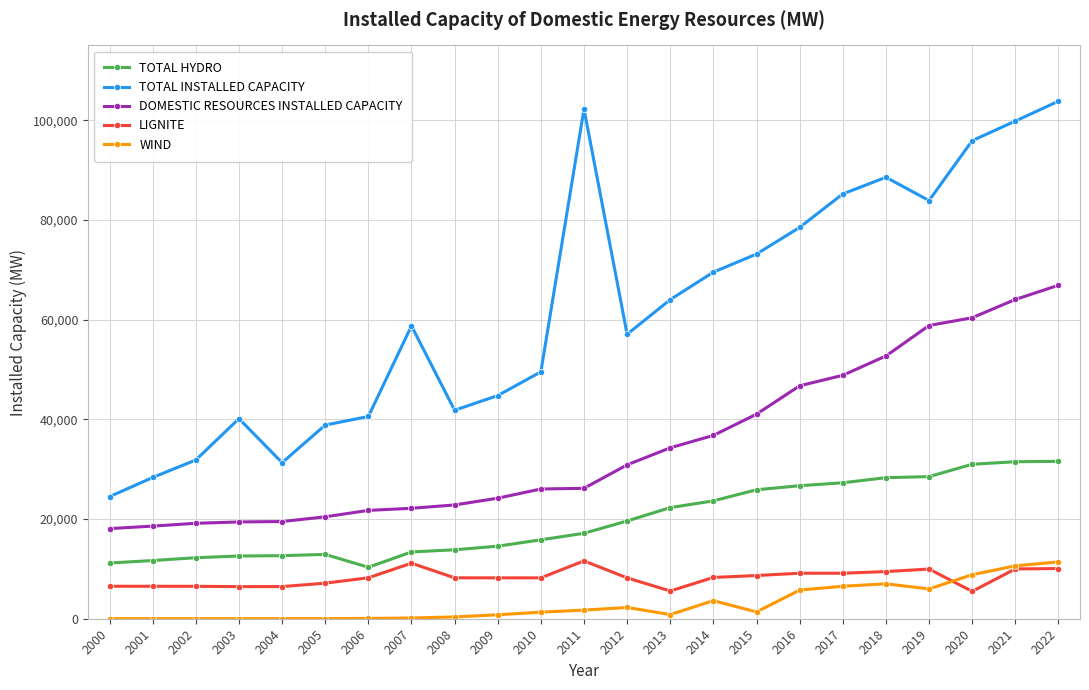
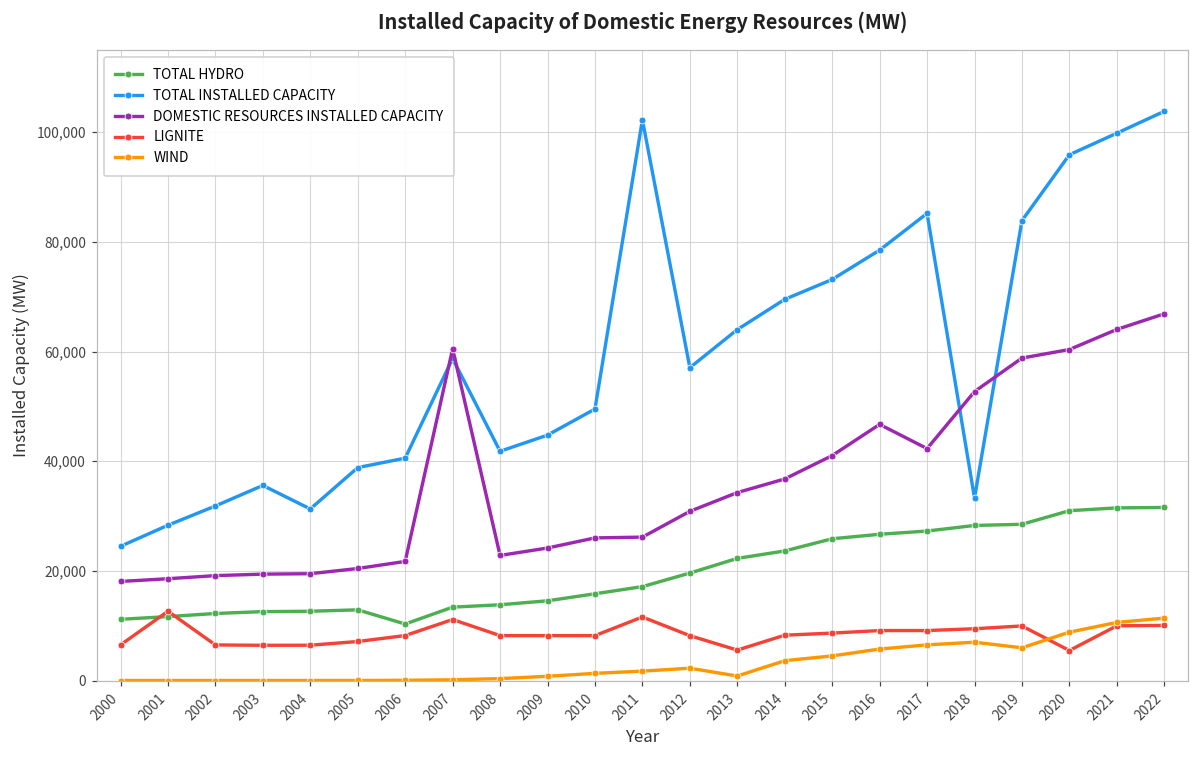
LIGNITE, 2001: 7,000 -> 13,000
TOTAL INSTALLED CAPACITY, 2003: 40,000 -> 36,000
DOMESTIC RESOURCES INSTALLED CAPACITY, 2007: 22,000 -> 60,000
WIND, 2015: 1,000 -> 5,000
DOMESTIC RESOURCES INSTALLED CAPACITY, 2017: 49,000 -> 42,000
TOTAL INSTALLED CAPACITY, 2018: 89,000 -> 33,000
